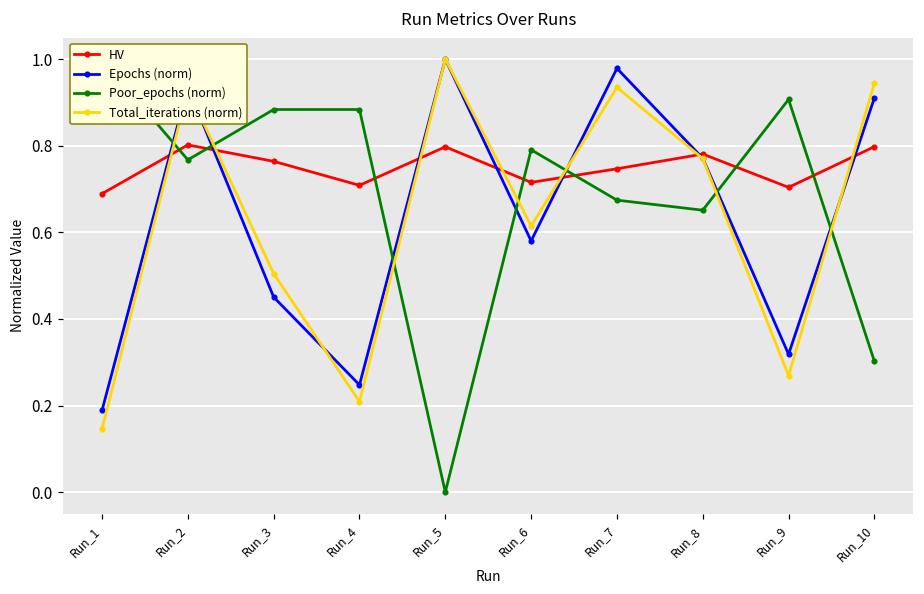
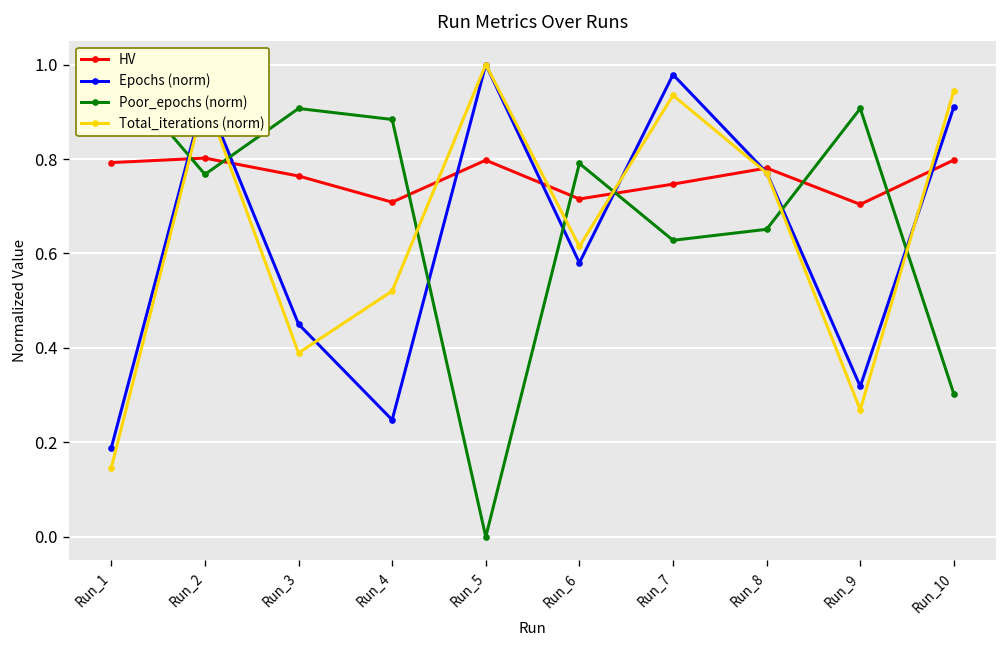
HV, Run_1: 0.69 -> 0.79
Poor_epochs (norm), Run_3: 0.88 -> 0.91
Total_iterations (norm), Run_3: 0.50 -> 0.39
Total_iterations (norm), Run_4: 0.21 -> 0.52
Poor_epochs (norm), Run_7: 0.67 -> 0.63
